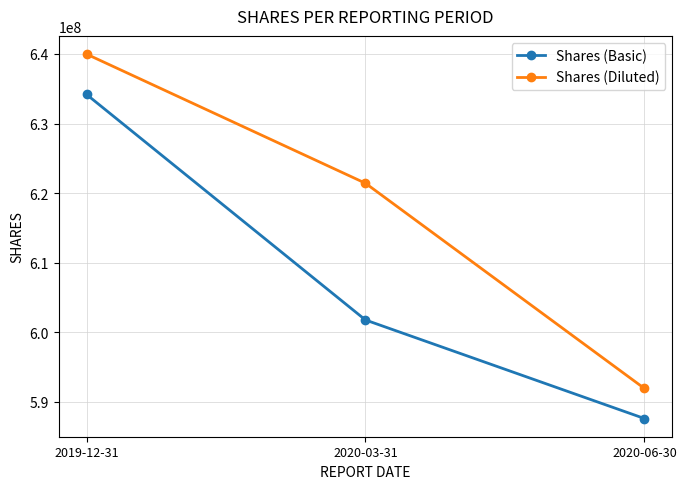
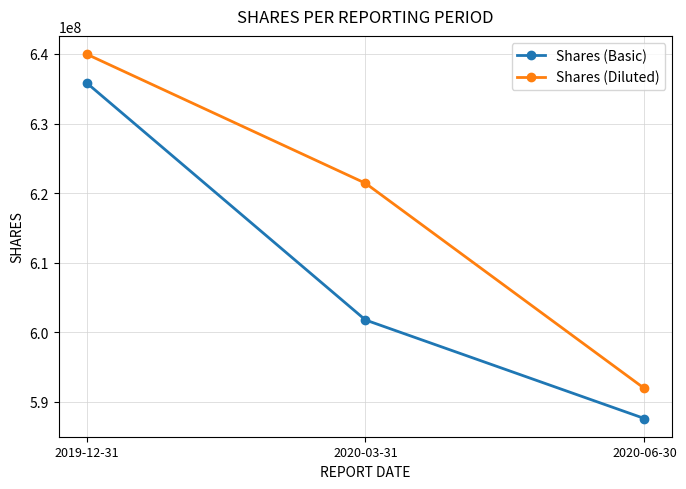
Shares (Basic), 2019-12-31: 634000000 -> 636000000
